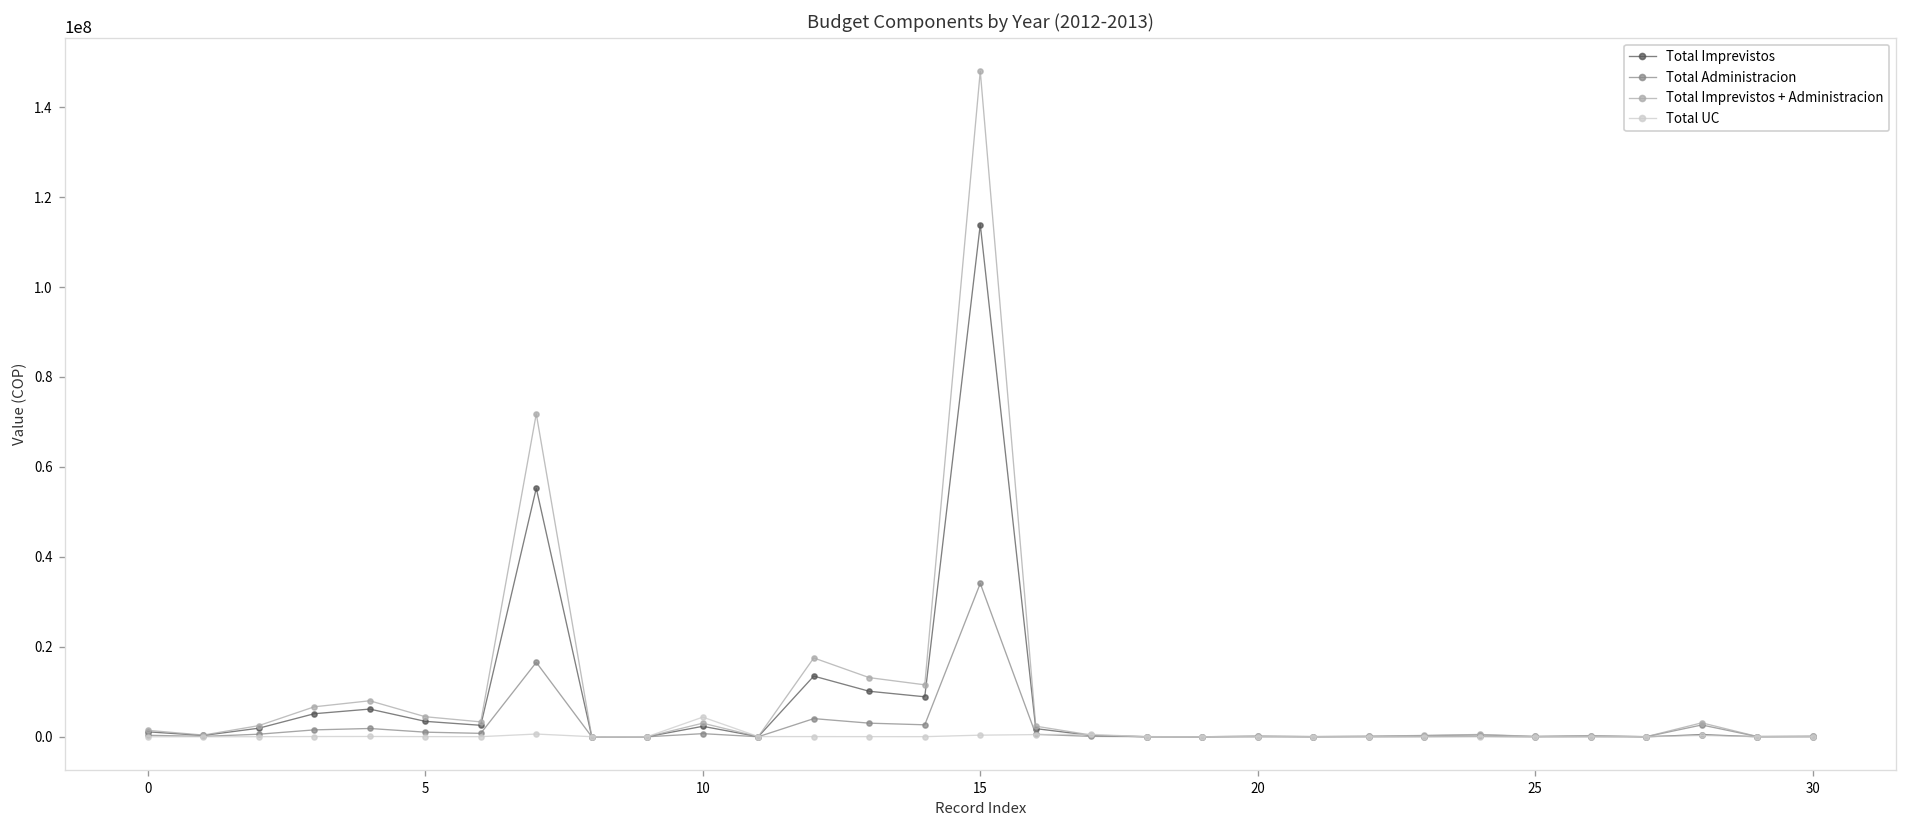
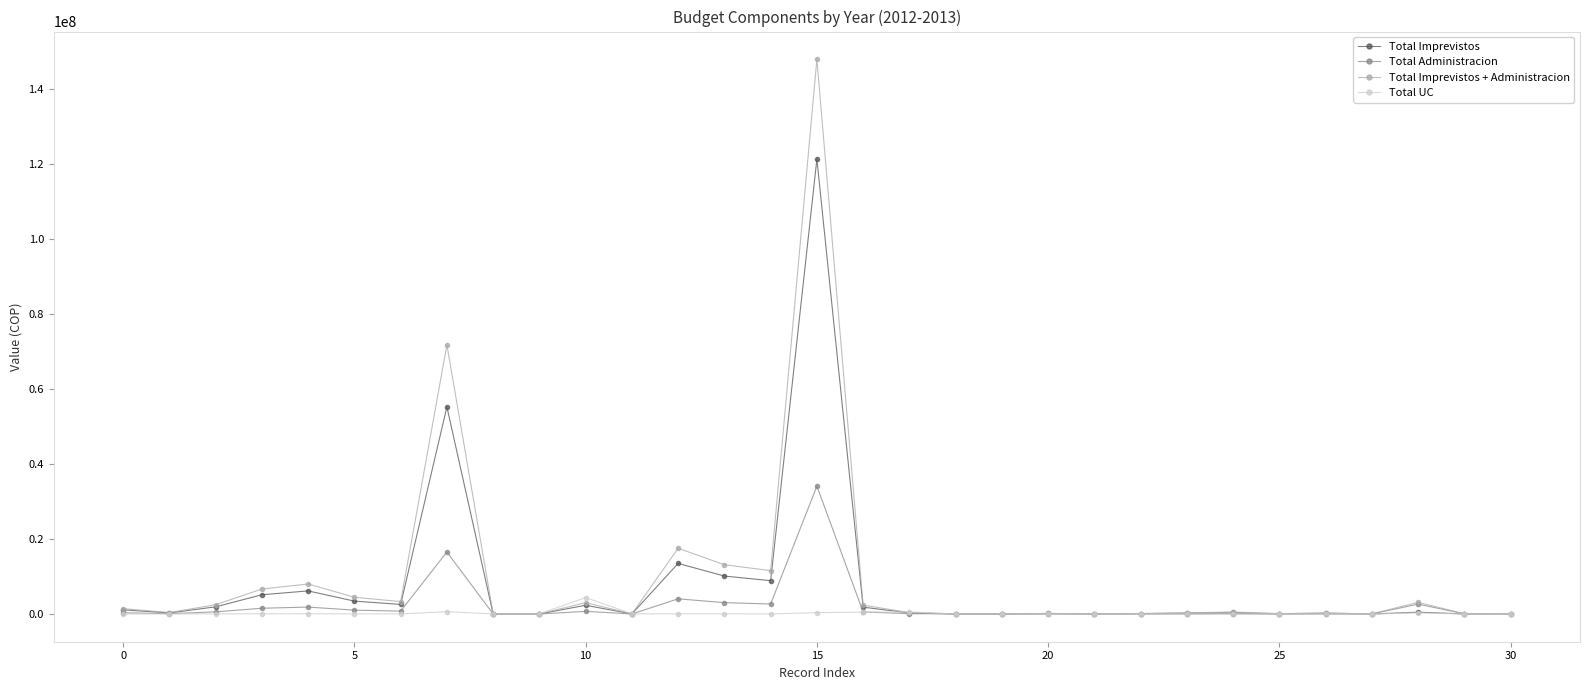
Total Imprevistos, 15: 114000000 -> 121000000
